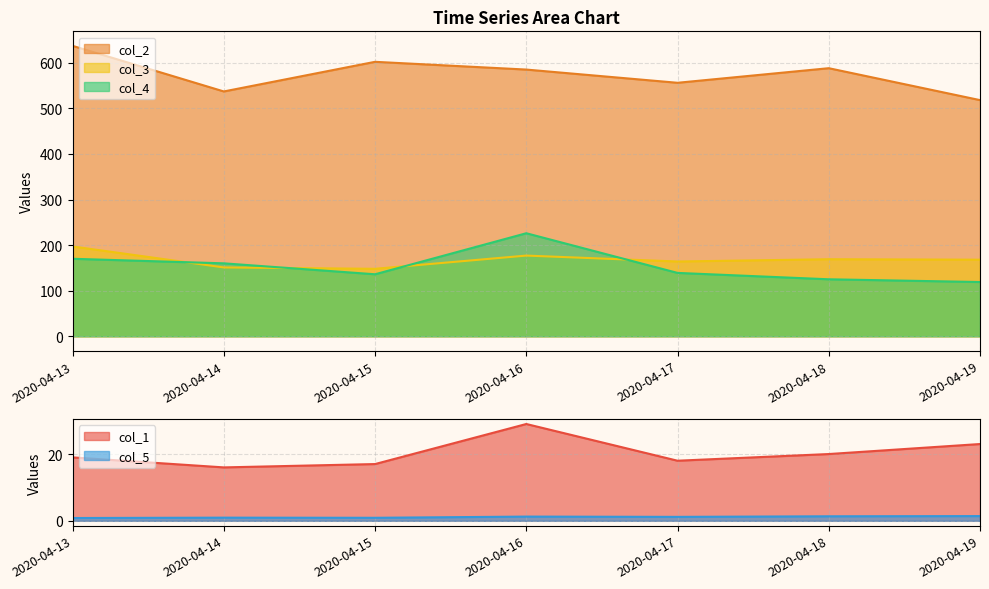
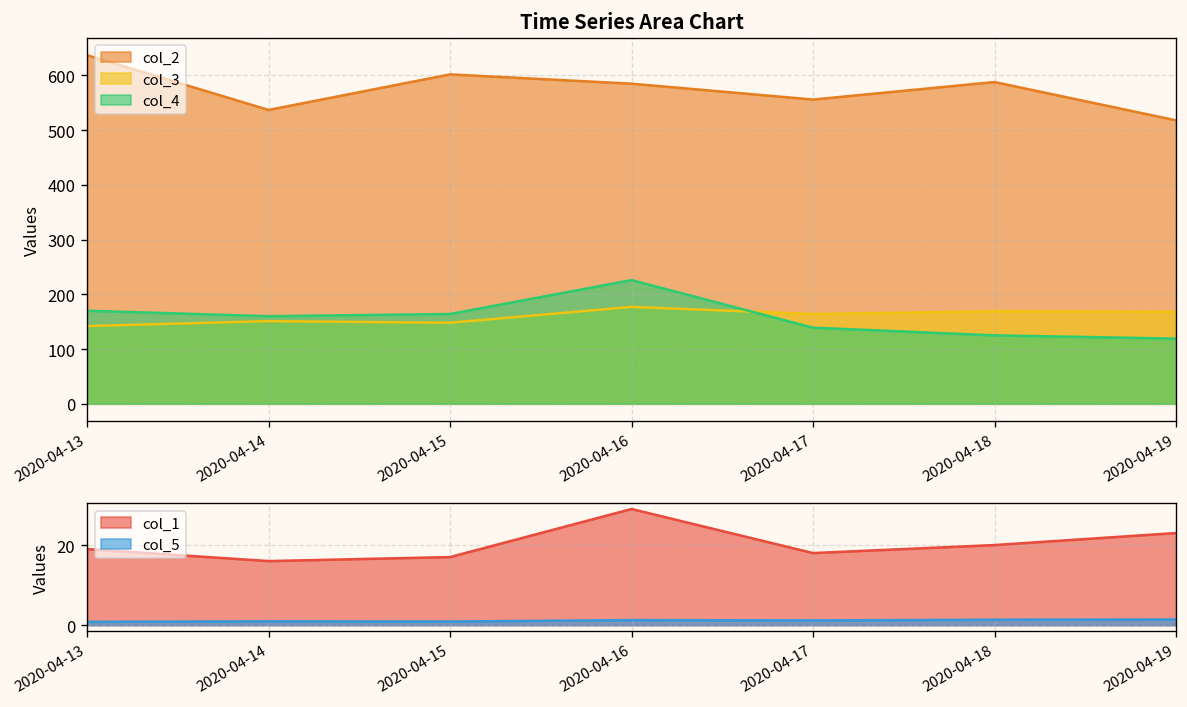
Time Series Area Chart, col_3, 2020-04-13: 200 -> 140
Time Series Area Chart, col_4, 2020-04-15: 140 -> 160
